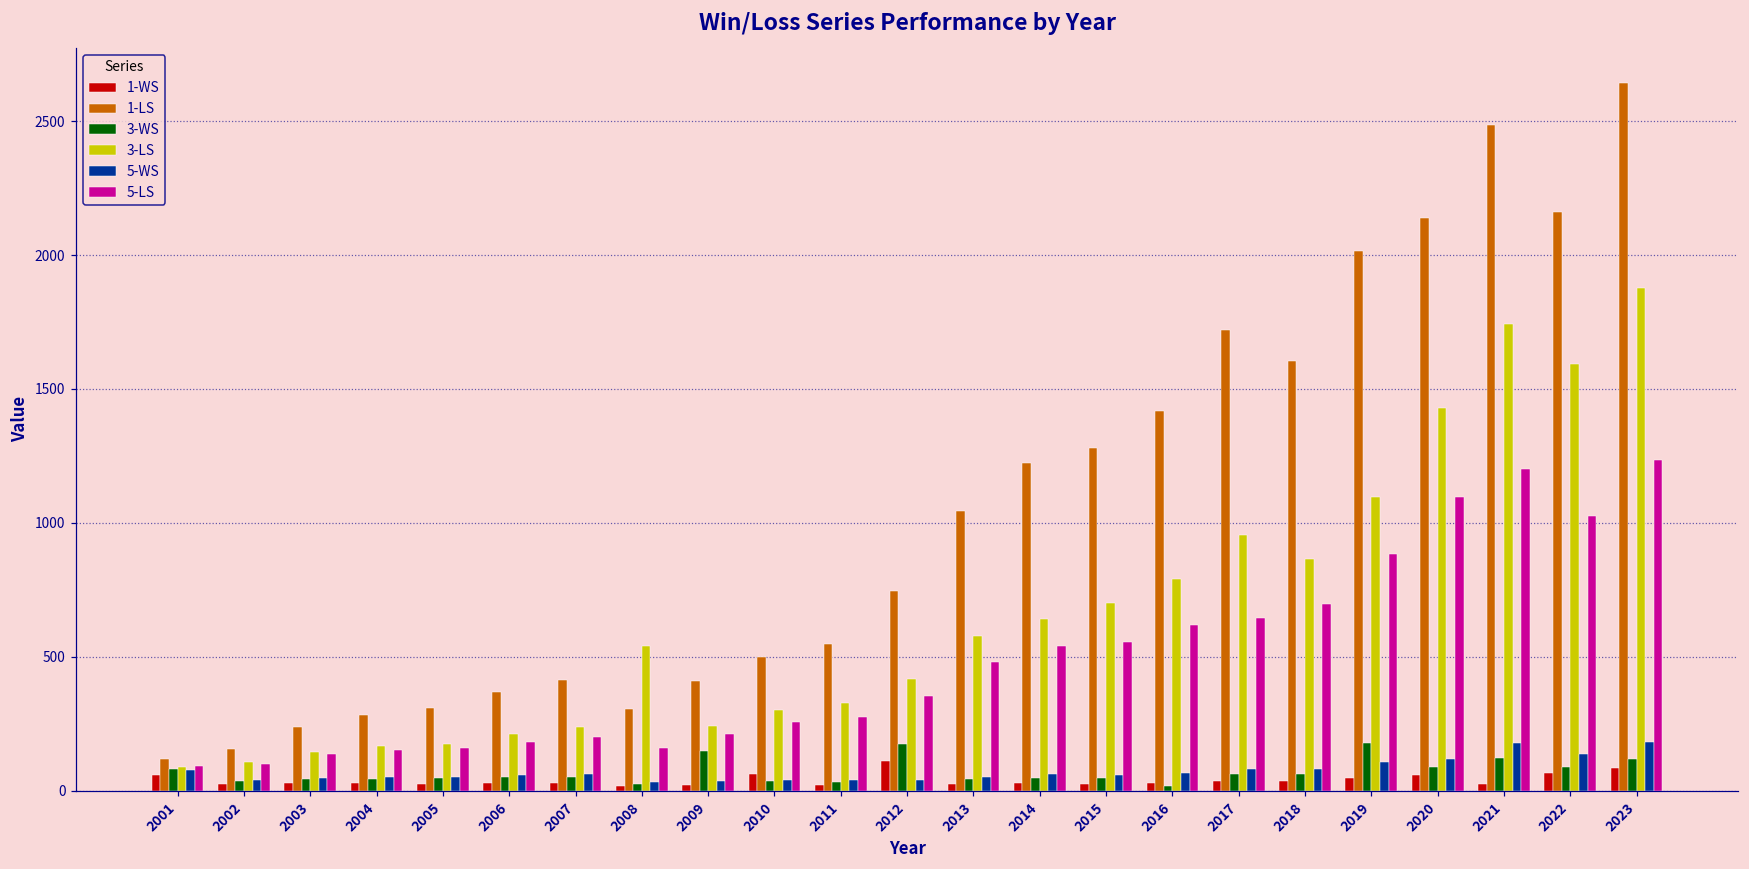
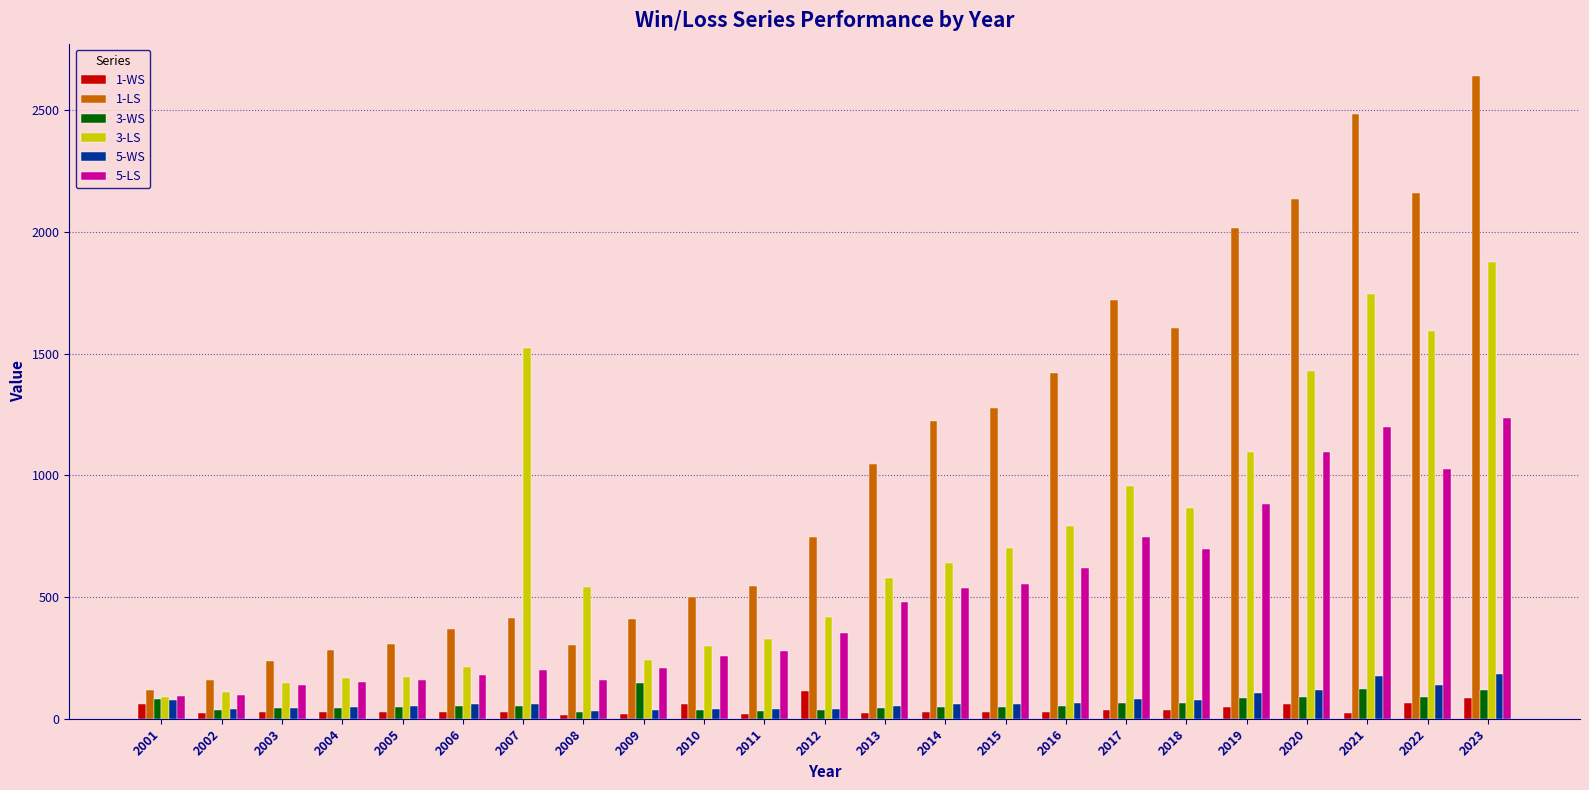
3-LS, 2007: 240 -> 1520
3-WS, 2012: 180 -> 30
3-WS, 2016: 20 -> 50
5-LS, 2017: 650 -> 740
3-WS, 2019: 180 -> 90
